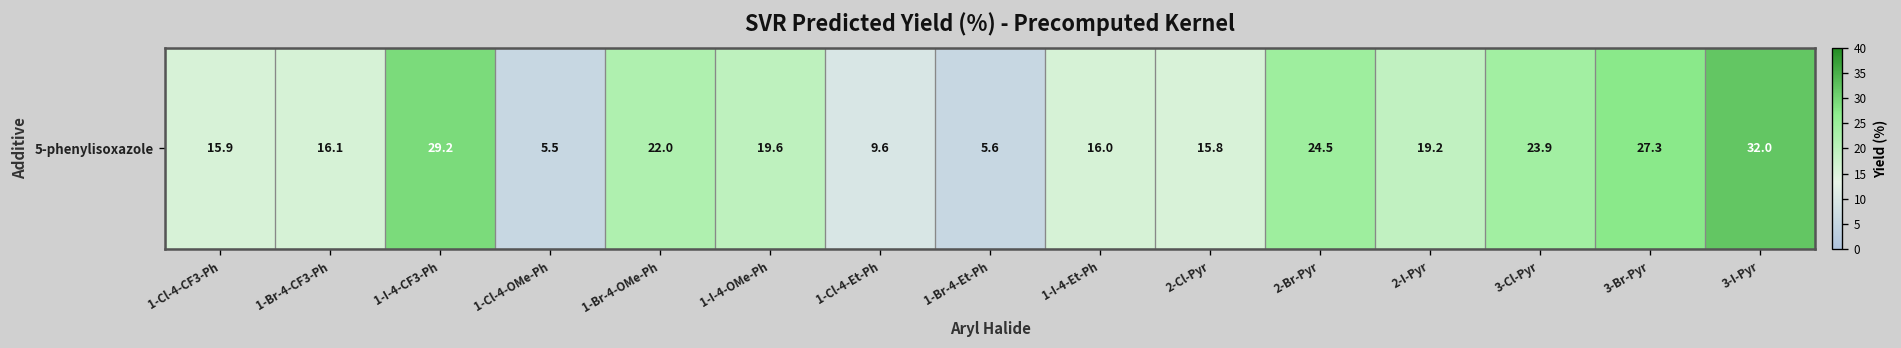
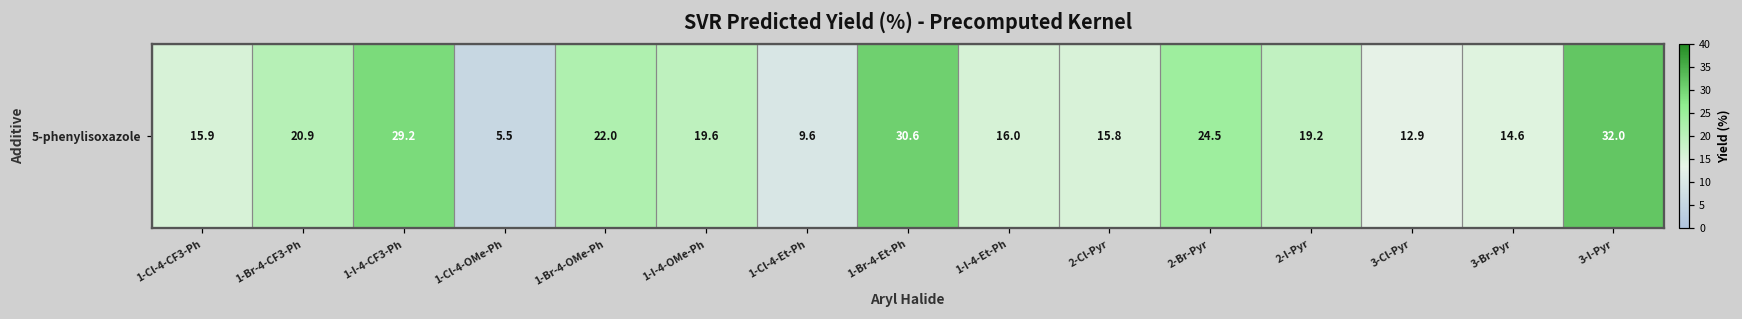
5-phenylisoxazole, 1-Br-4-CF3-Ph: 16.1 -> 20.9
5-phenylisoxazole, 1-Br-4-Et-Ph: 5.6 -> 30.6
5-phenylisoxazole, 3-Cl-Pyr: 23.9 -> 12.9
5-phenylisoxazole, 3-Br-Pyr: 27.3 -> 14.6
